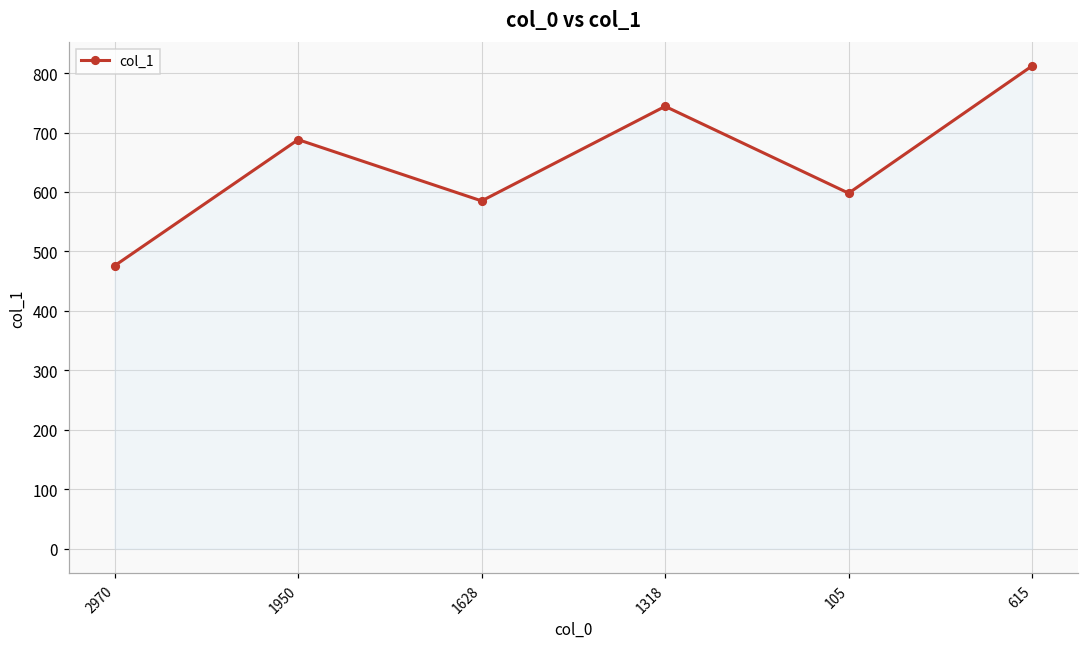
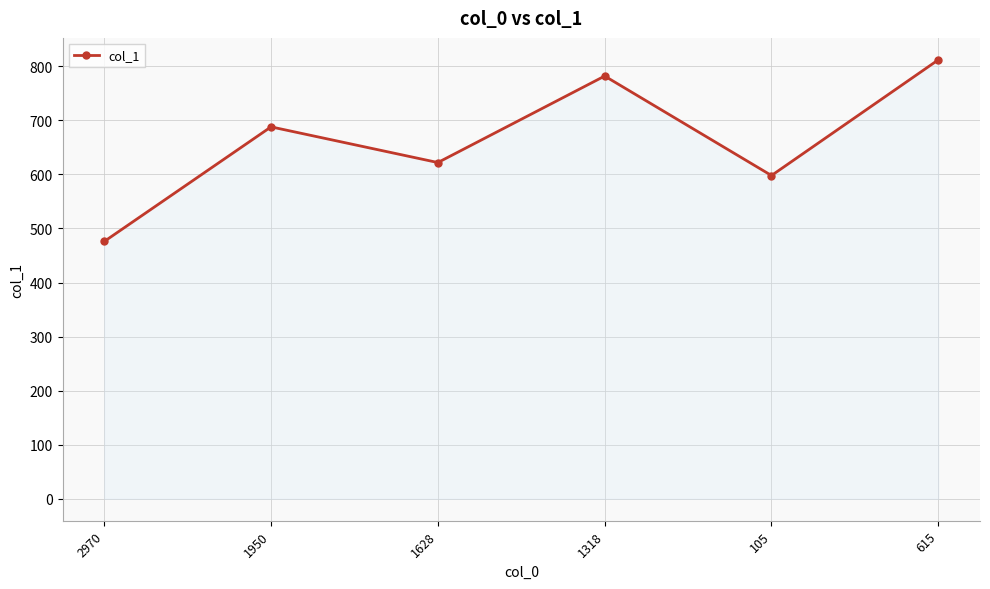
1628: 590 -> 620
1318: 740 -> 780
